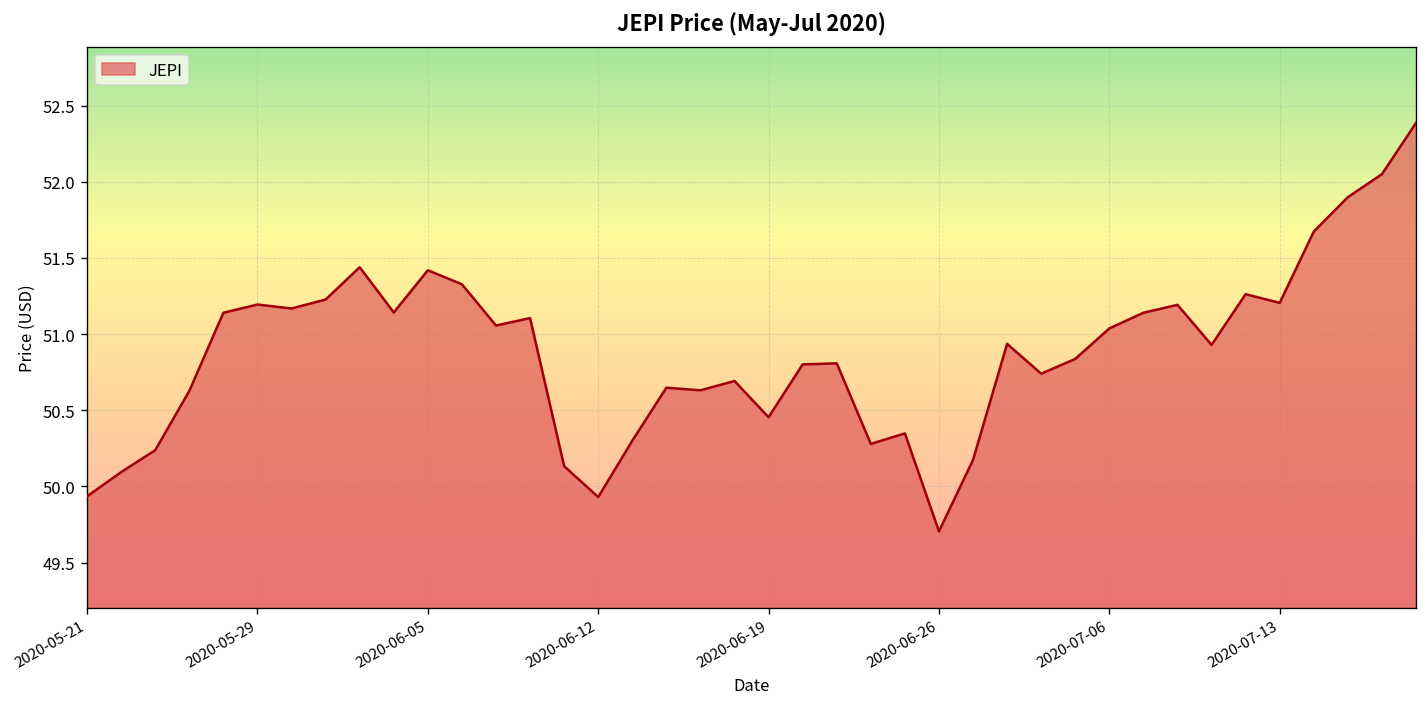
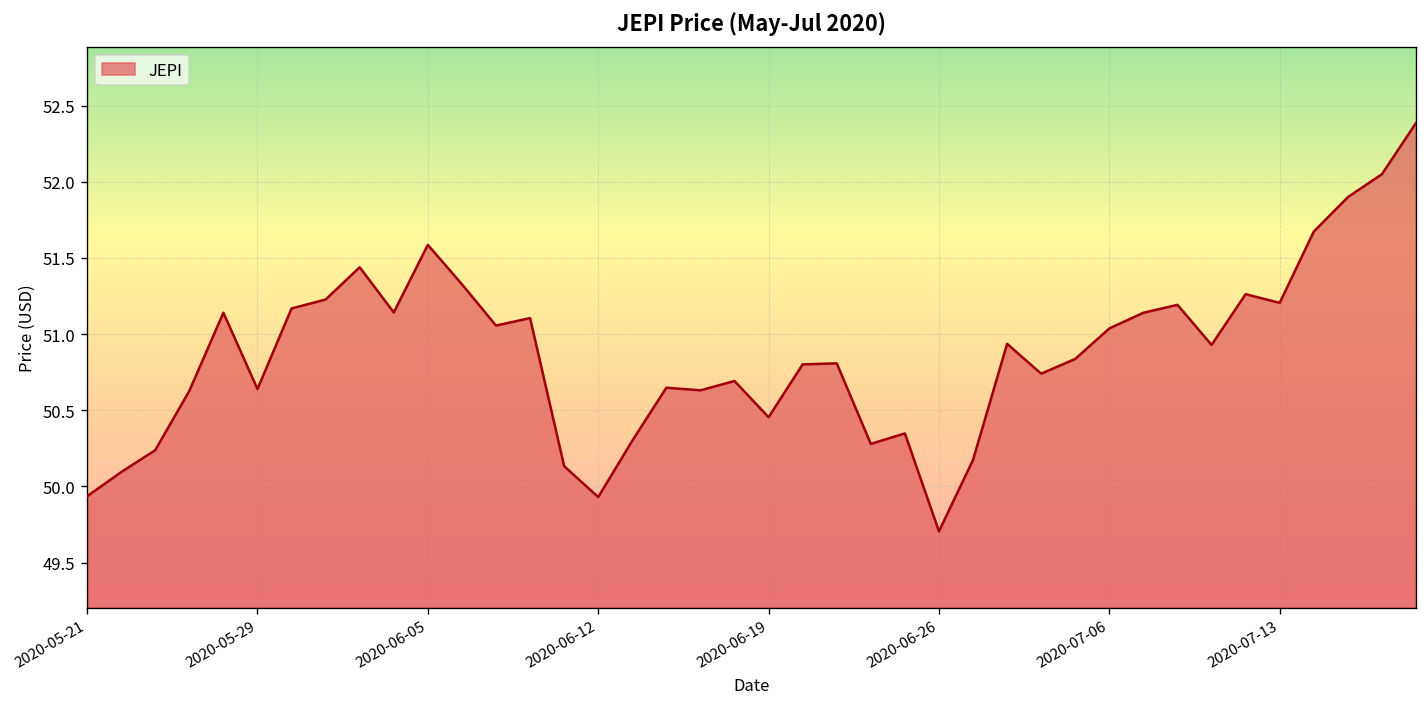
2020-05-29: 51.19 -> 50.64
2020-06-05: 51.42 -> 51.59
